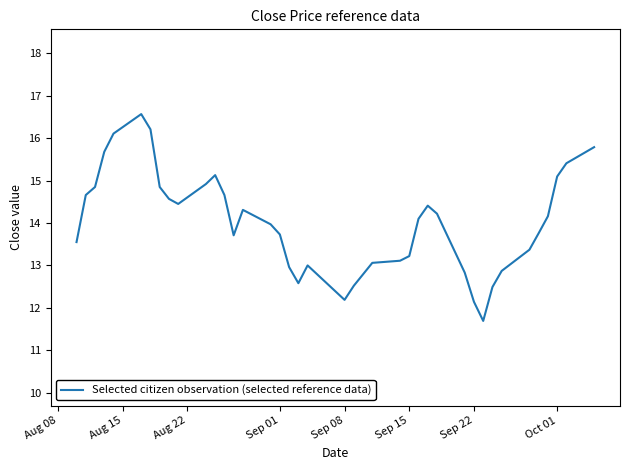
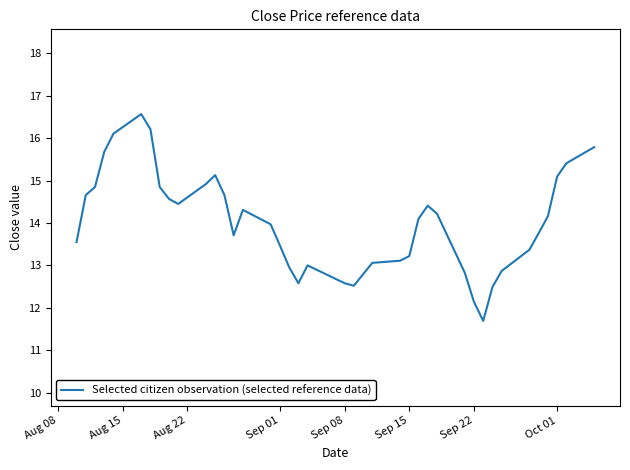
Sep 01: 13.7 -> 13.5
Sep 08: 12.2 -> 12.6
